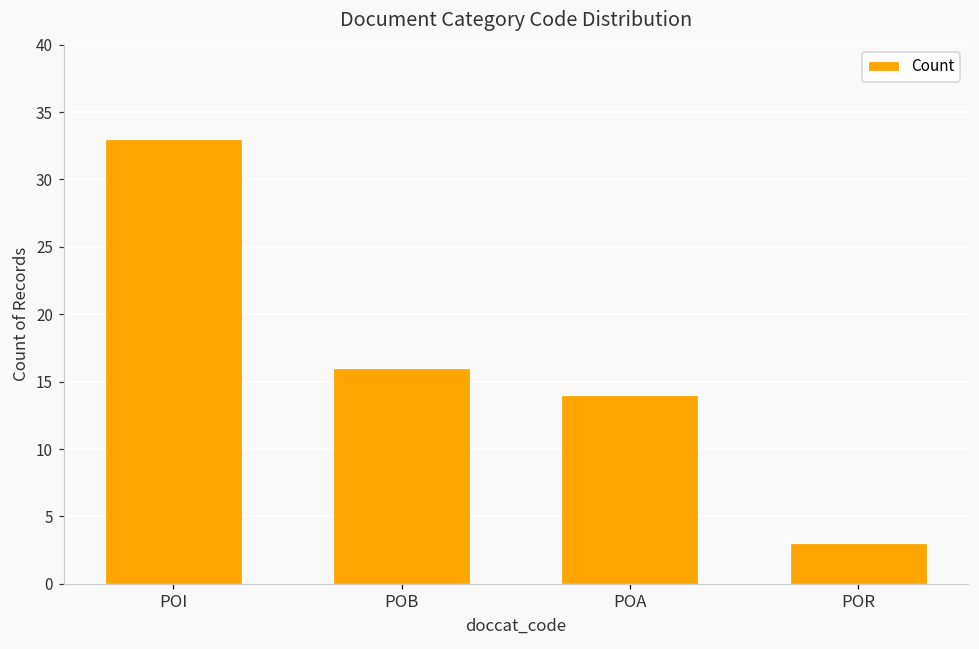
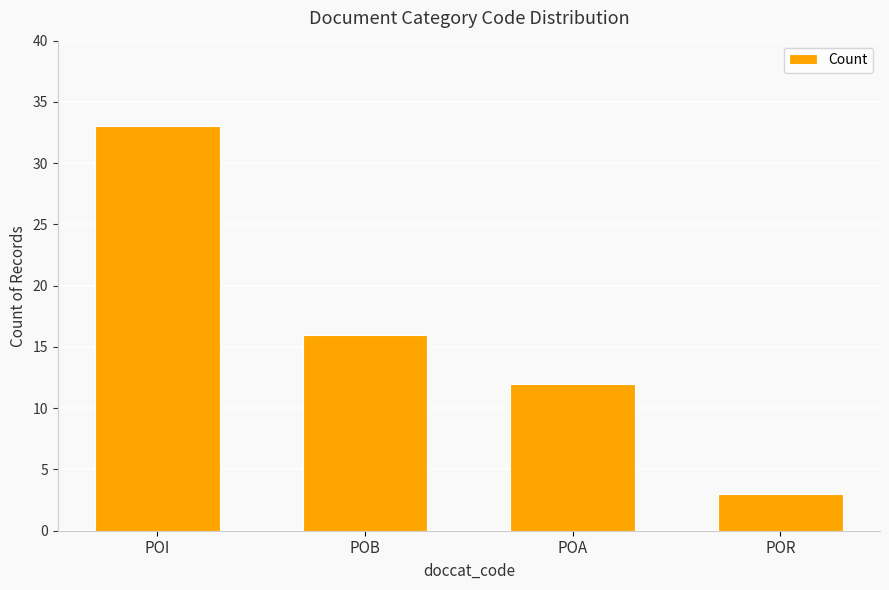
POA: 14 -> 12
